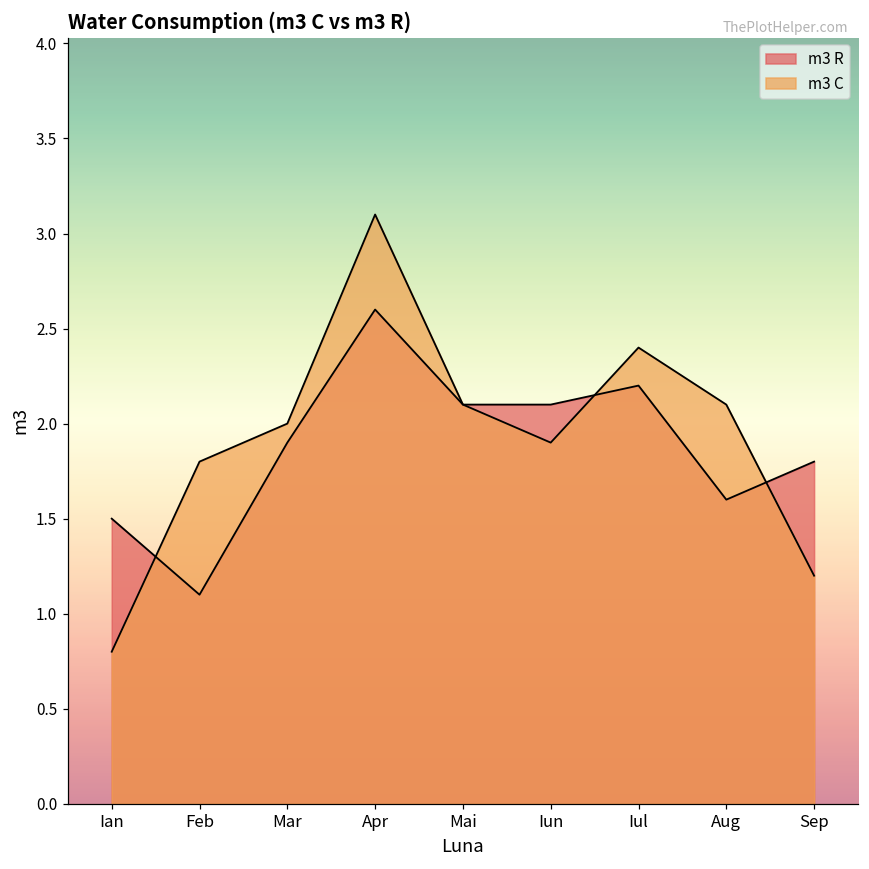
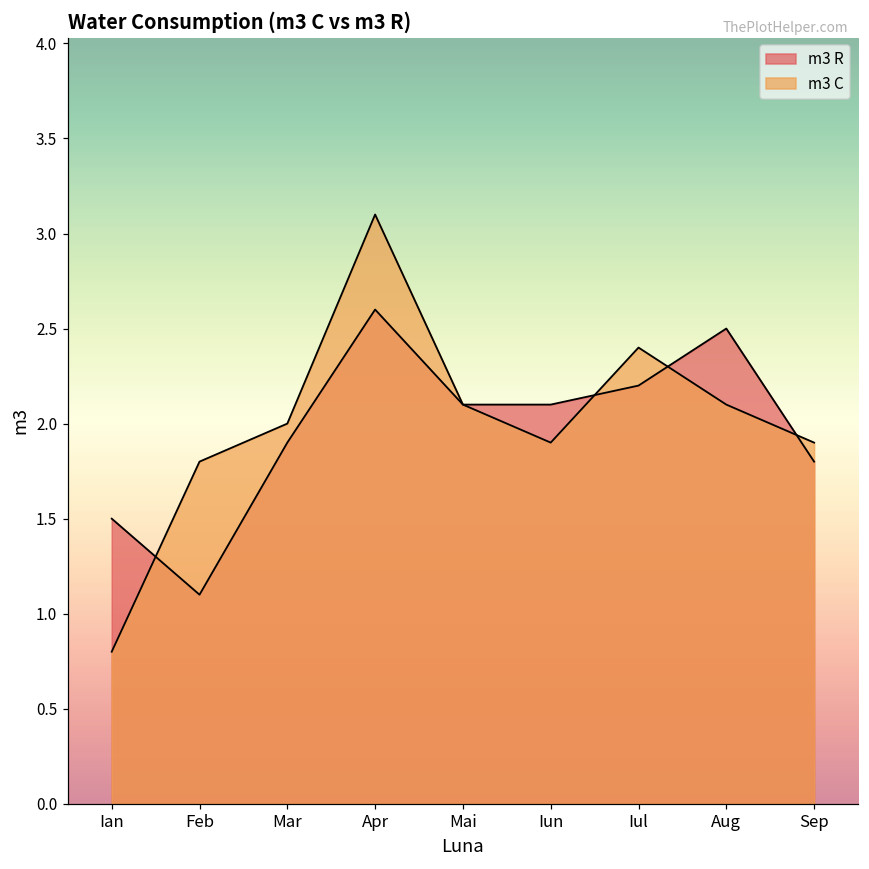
m3 R, Aug: 1.6 -> 2.5
m3 C, Sep: 1.2 -> 1.9
